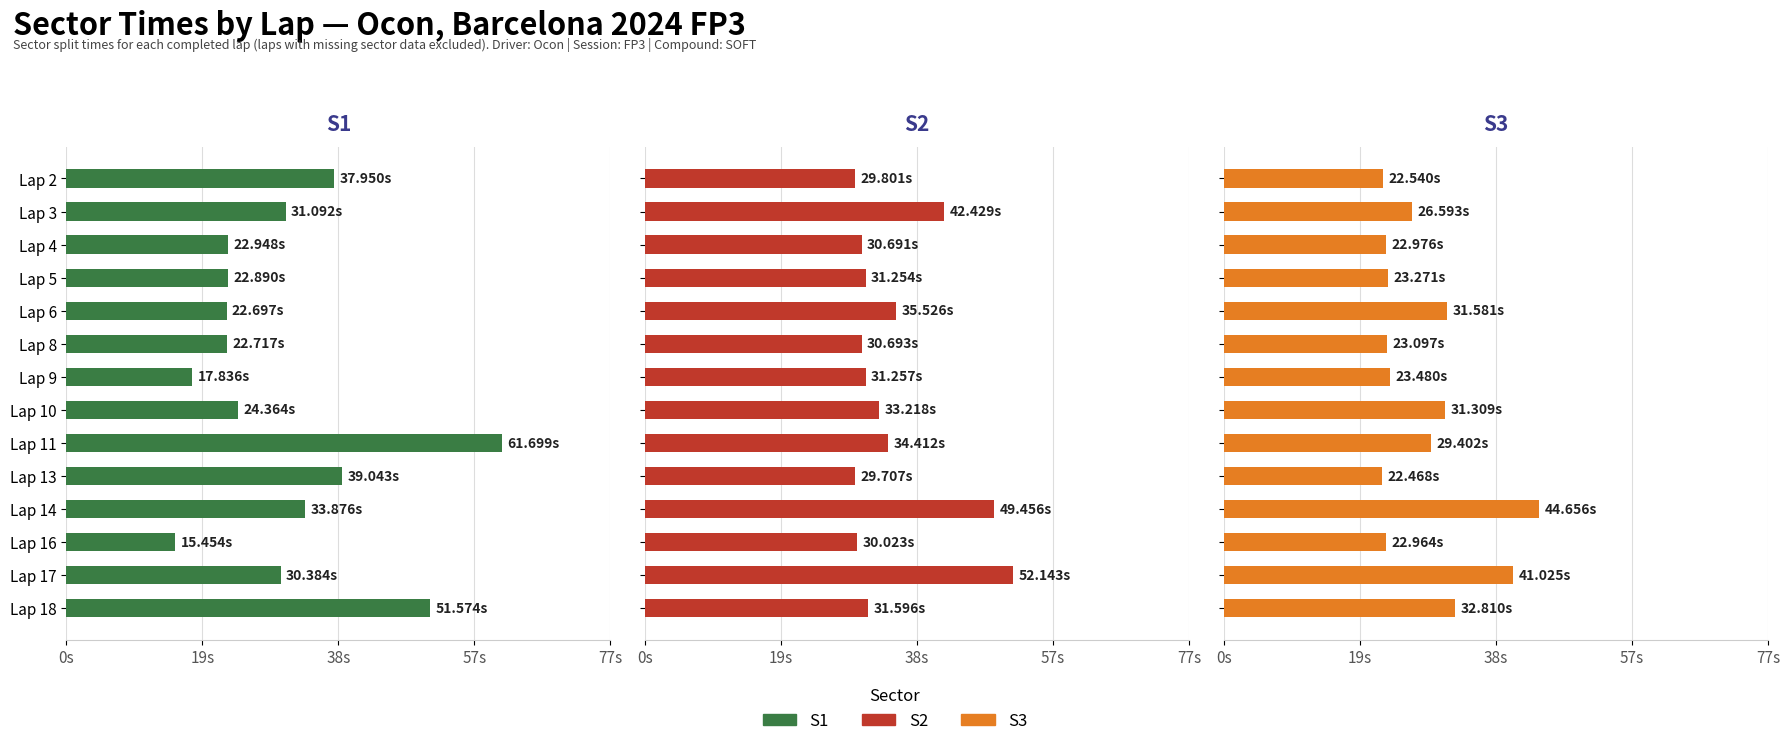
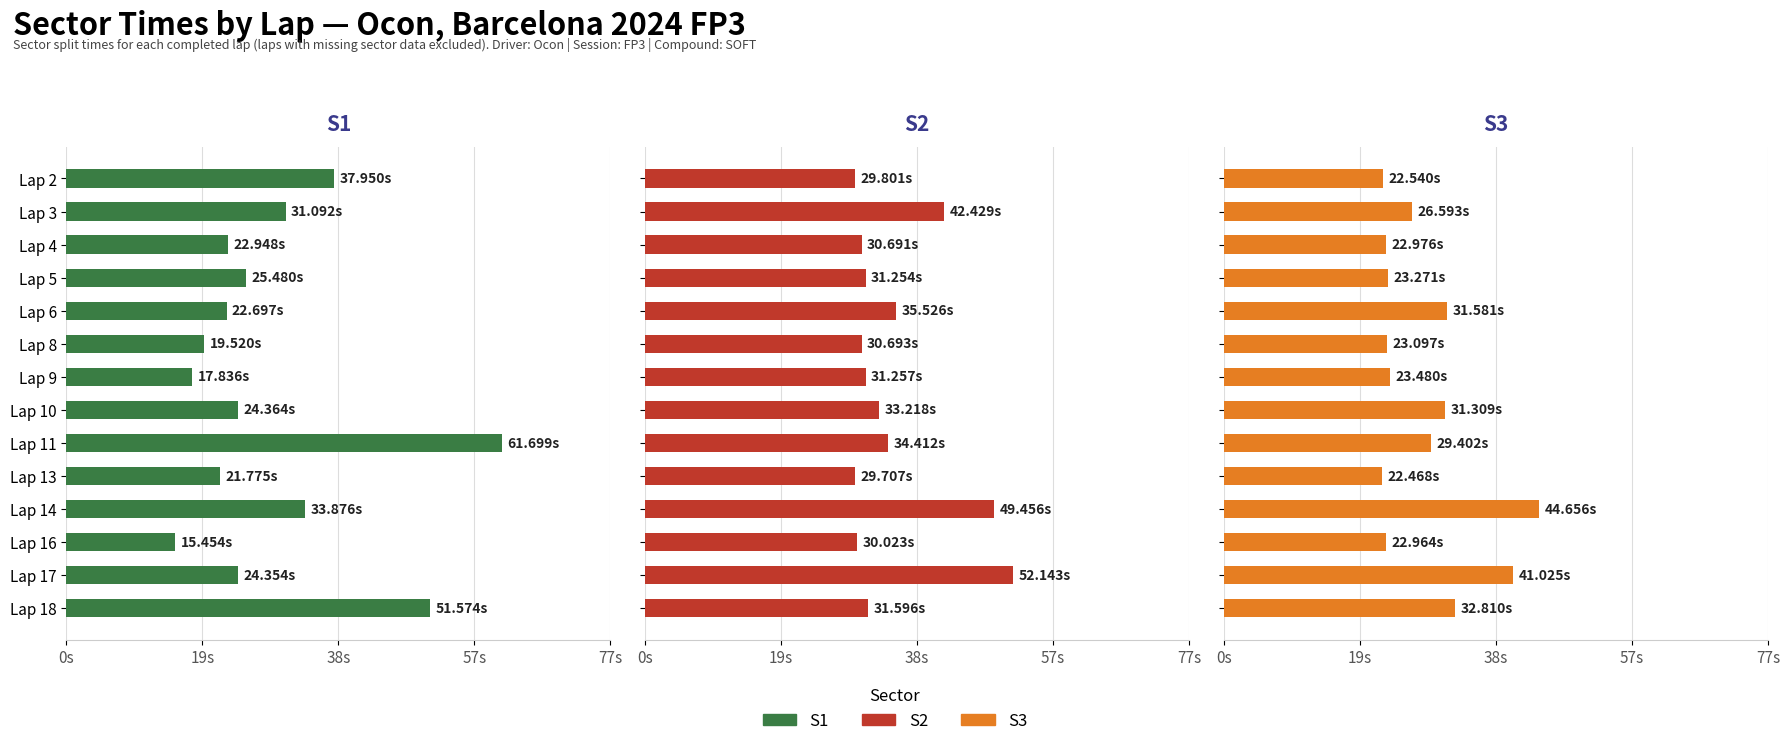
S1, Lap 5: 22.890s -> 25.480s
S1, Lap 8: 22.717s -> 19.520s
S1, Lap 13: 39.043s -> 21.775s
S1, Lap 17: 30.384s -> 24.354s
